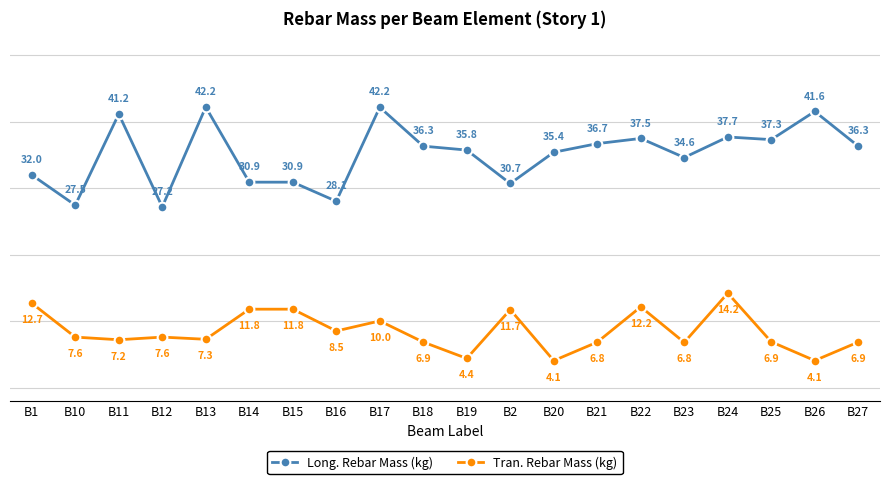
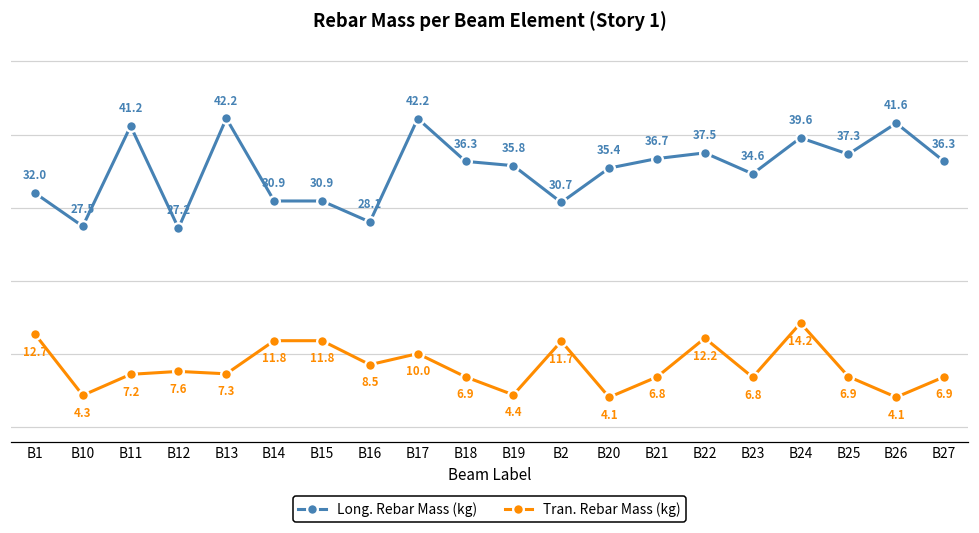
Tran. Rebar Mass (kg), B10: 7.6 -> 4.3
Long. Rebar Mass (kg), B24: 37.7 -> 39.6
